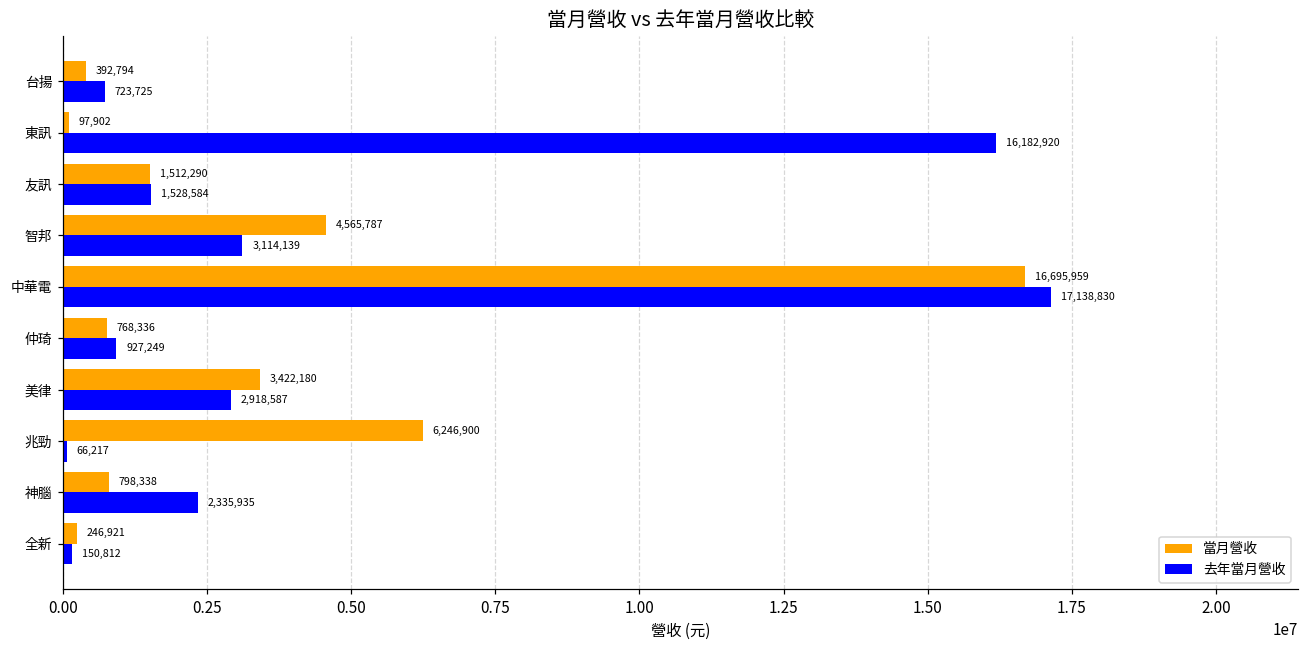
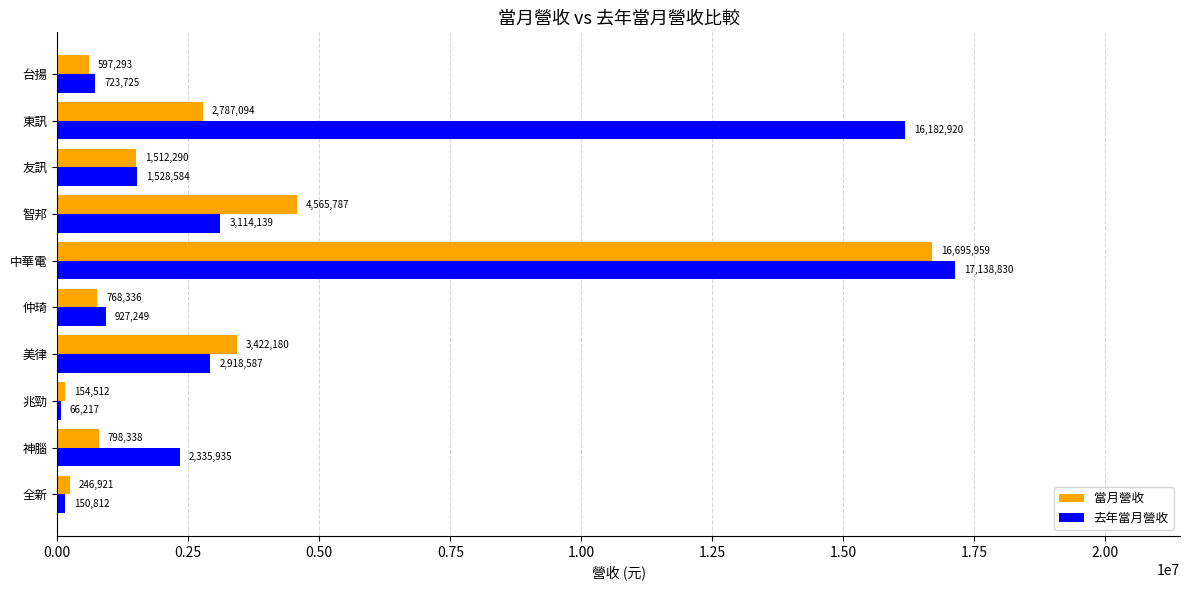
當月營收, 台揚: 392,794 -> 597,293
當月營收, 東訊: 97,902 -> 2,787,094
當月營收, 兆勁: 6,246,900 -> 154,512
